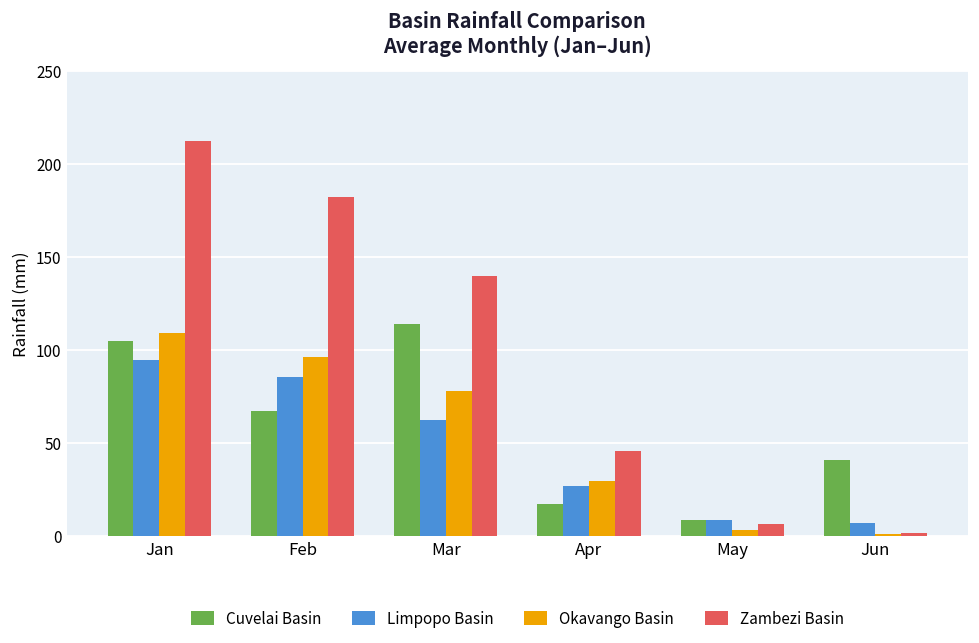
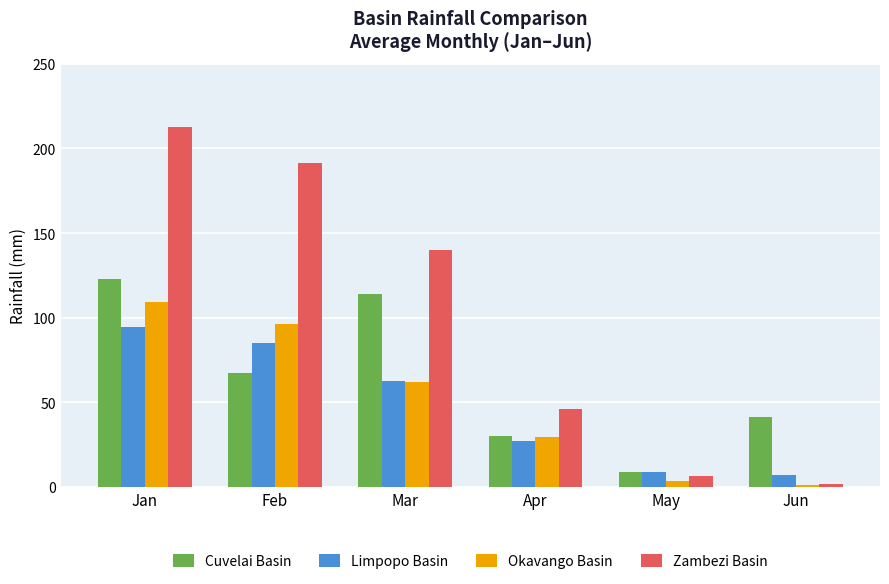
Cuvelai Basin, Jan: 105 -> 123
Zambezi Basin, Feb: 182 -> 191
Okavango Basin, Mar: 78 -> 62
Cuvelai Basin, Apr: 17 -> 30
